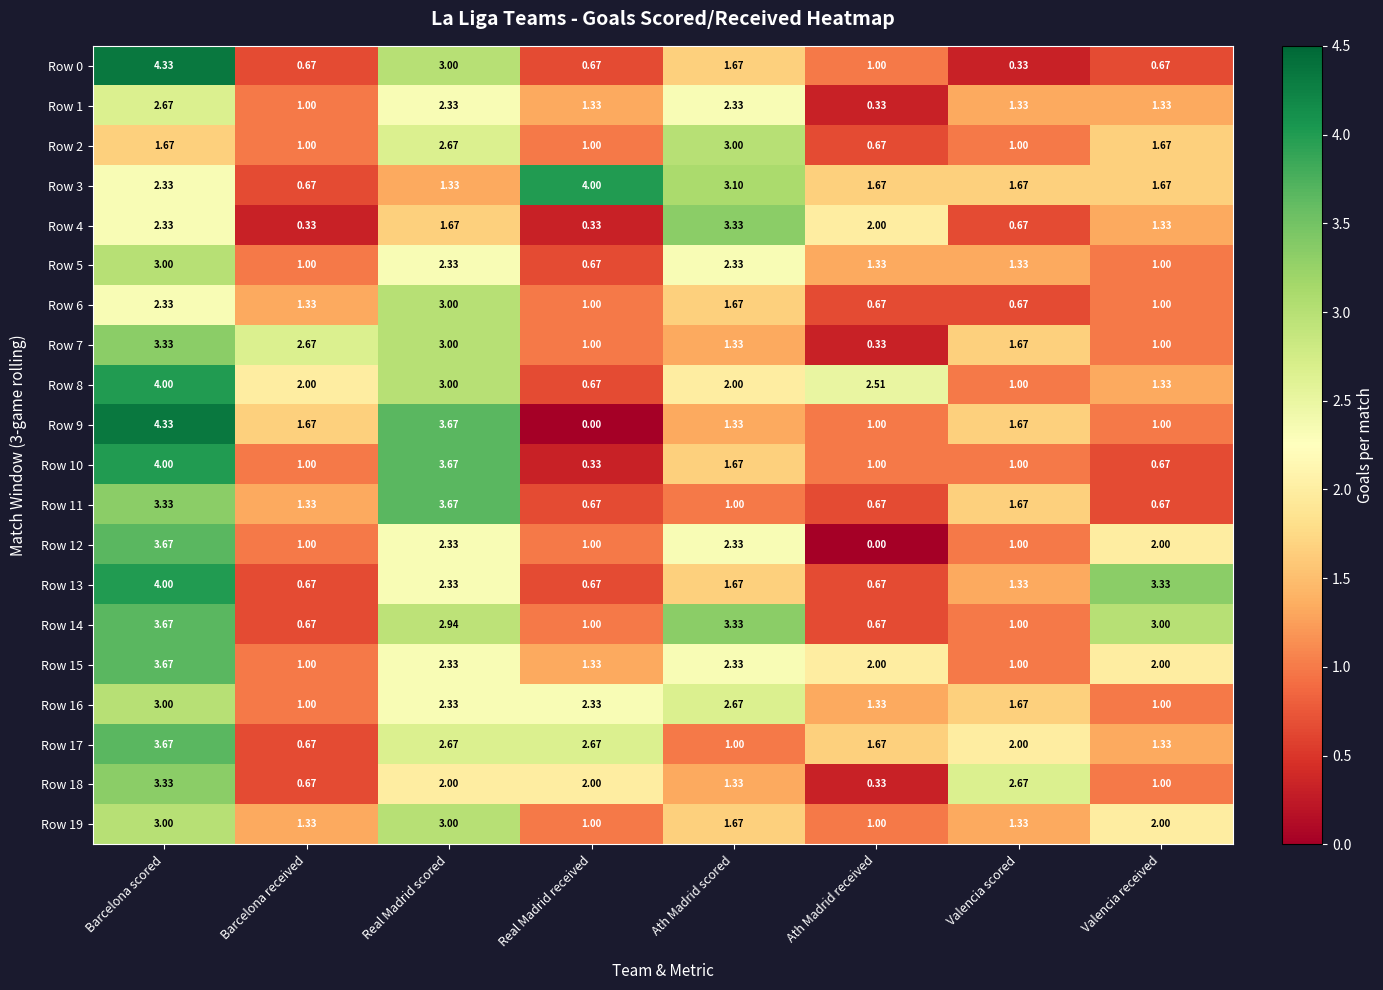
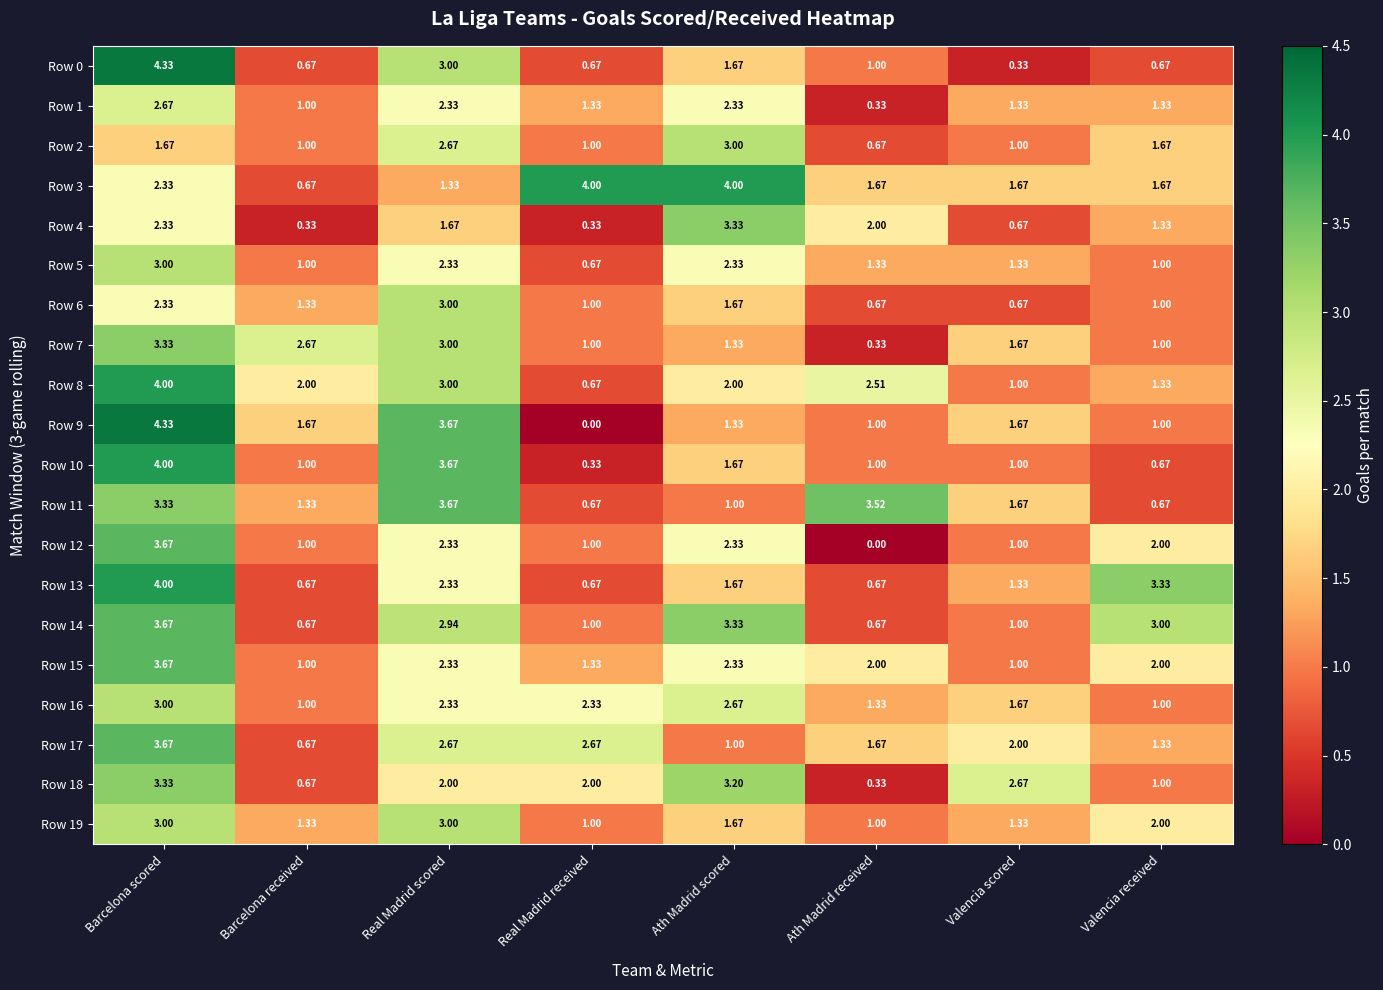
Row 3, Ath Madrid scored: 3.10 -> 4.00
Row 11, Ath Madrid received: 0.67 -> 3.52
Row 18, Ath Madrid scored: 1.33 -> 3.20
